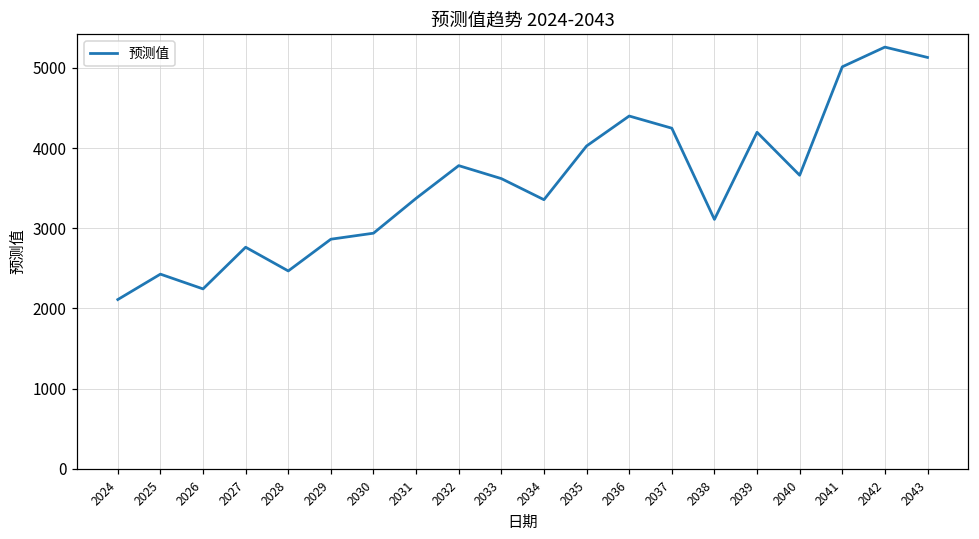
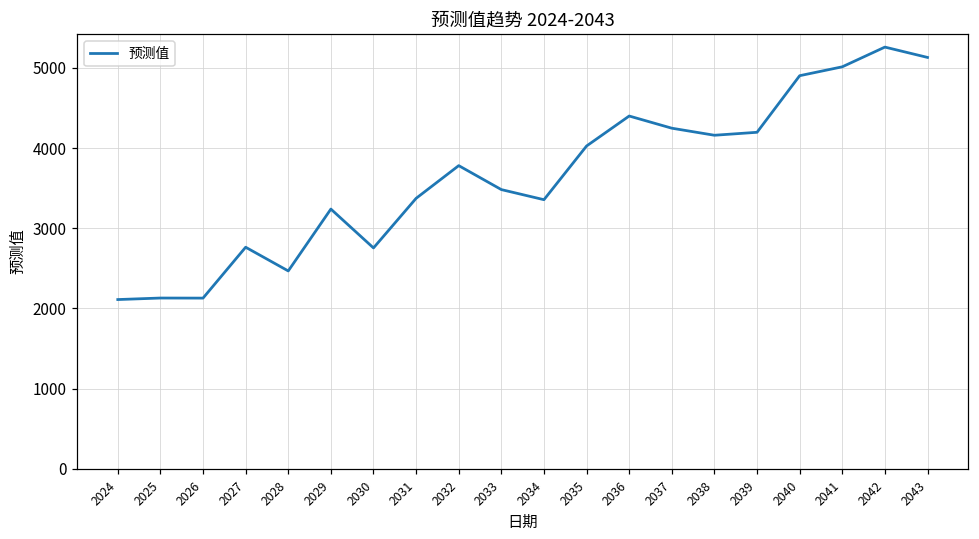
2025: 2400 -> 2100
2026: 2200 -> 2100
2029: 2900 -> 3200
2030: 2900 -> 2800
2033: 3600 -> 3500
2038: 3100 -> 4200
2040: 3700 -> 4900
